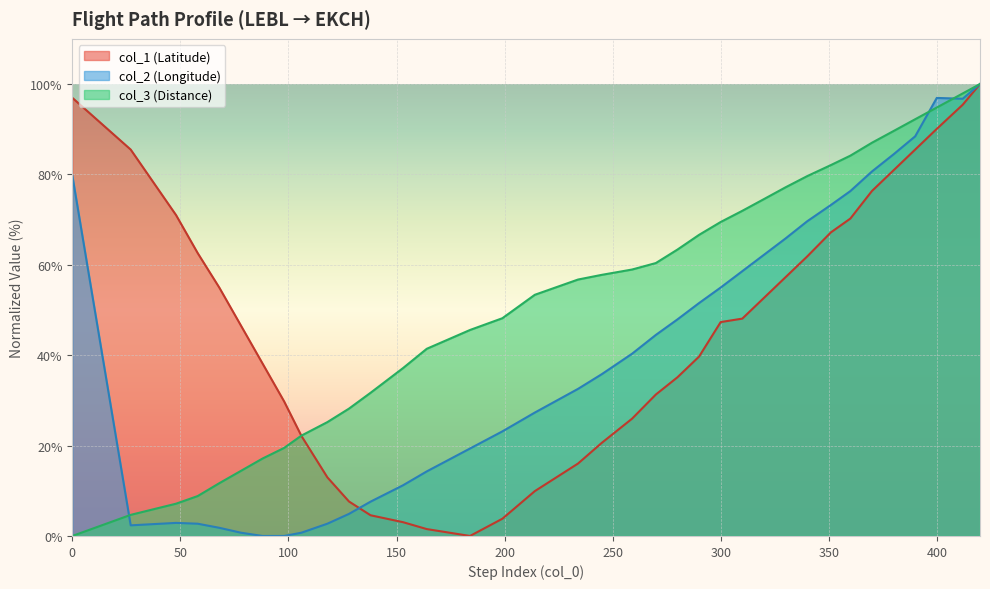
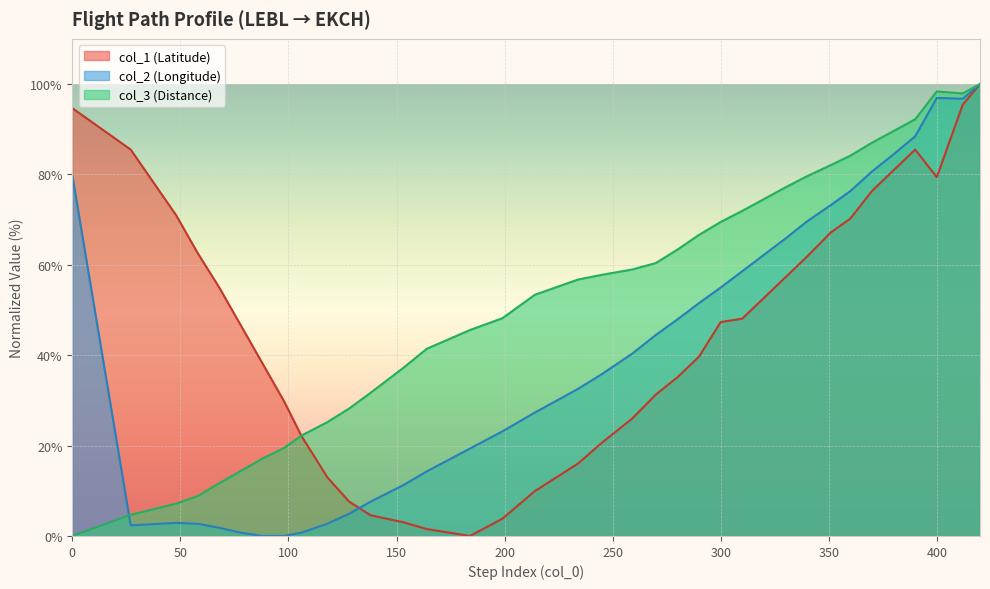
col_1 (Latitude), 0: 97% -> 95%
col_1 (Latitude), 400: 90% -> 79%
col_3 (Distance), 400: 95% -> 98%
